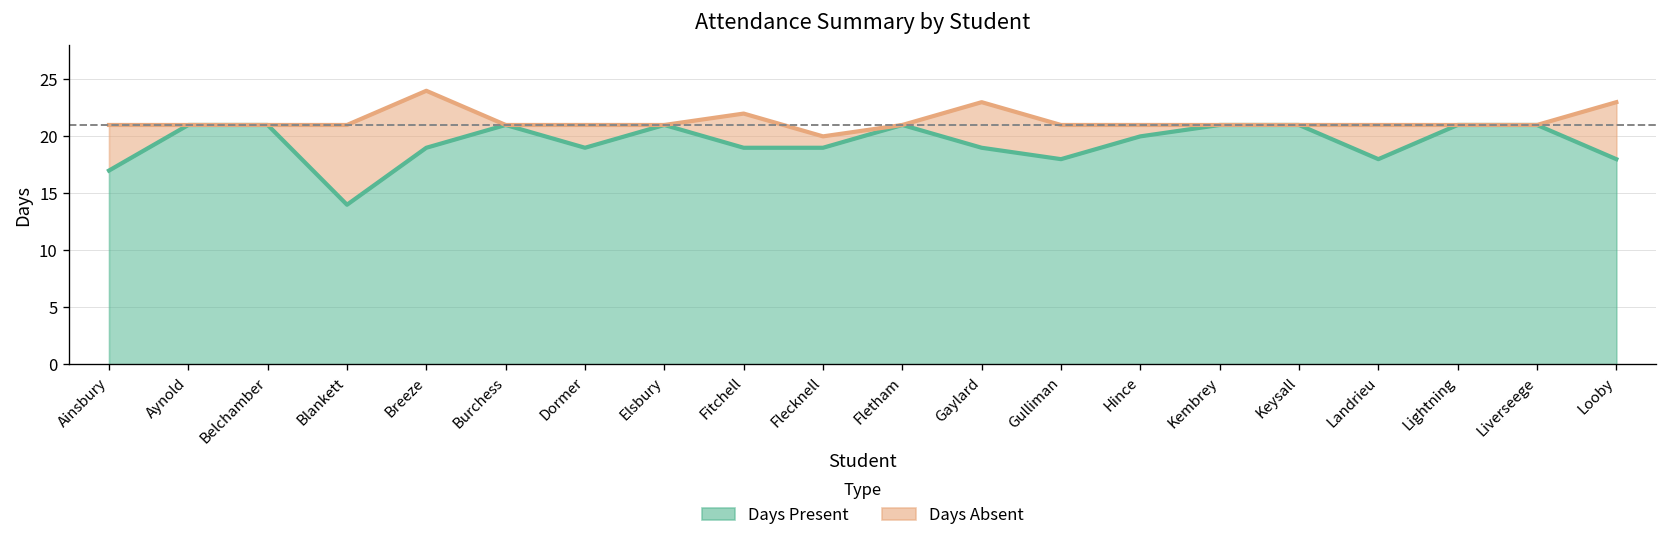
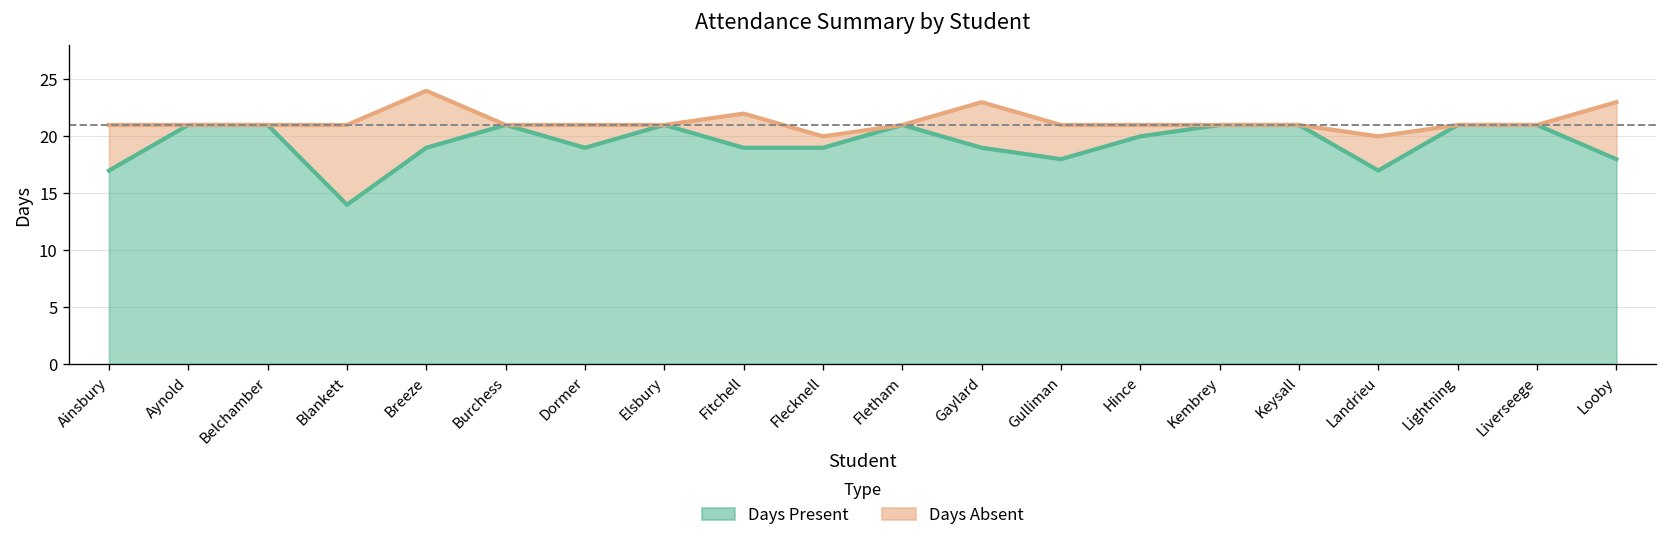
Days Present, Landrieu: 18 -> 17
